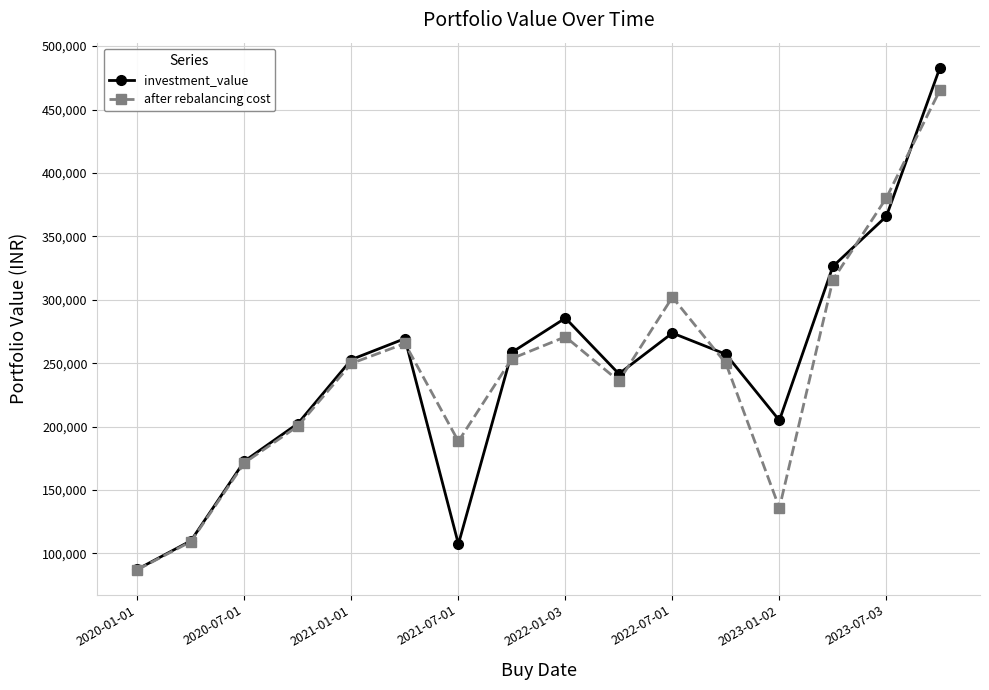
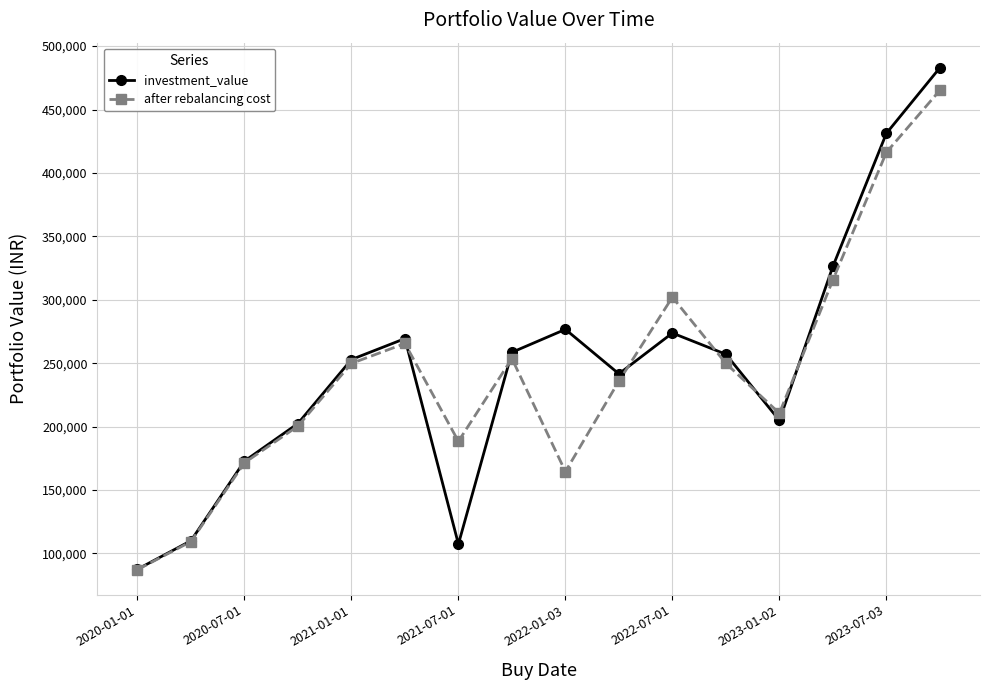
investment_value, 2022-01-03: 286,000 -> 277,000
after rebalancing cost, 2022-01-03: 271,000 -> 164,000
after rebalancing cost, 2023-01-02: 136,000 -> 210,000
investment_value, 2023-07-03: 366,000 -> 431,000
after rebalancing cost, 2023-07-03: 380,000 -> 416,000
